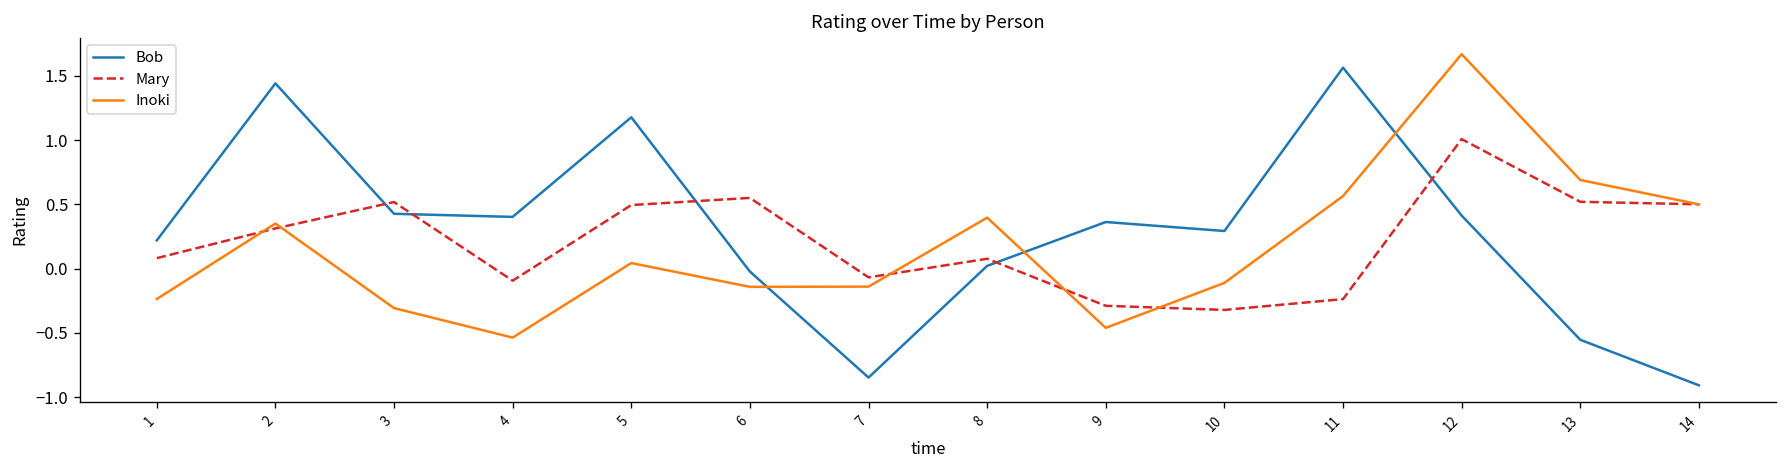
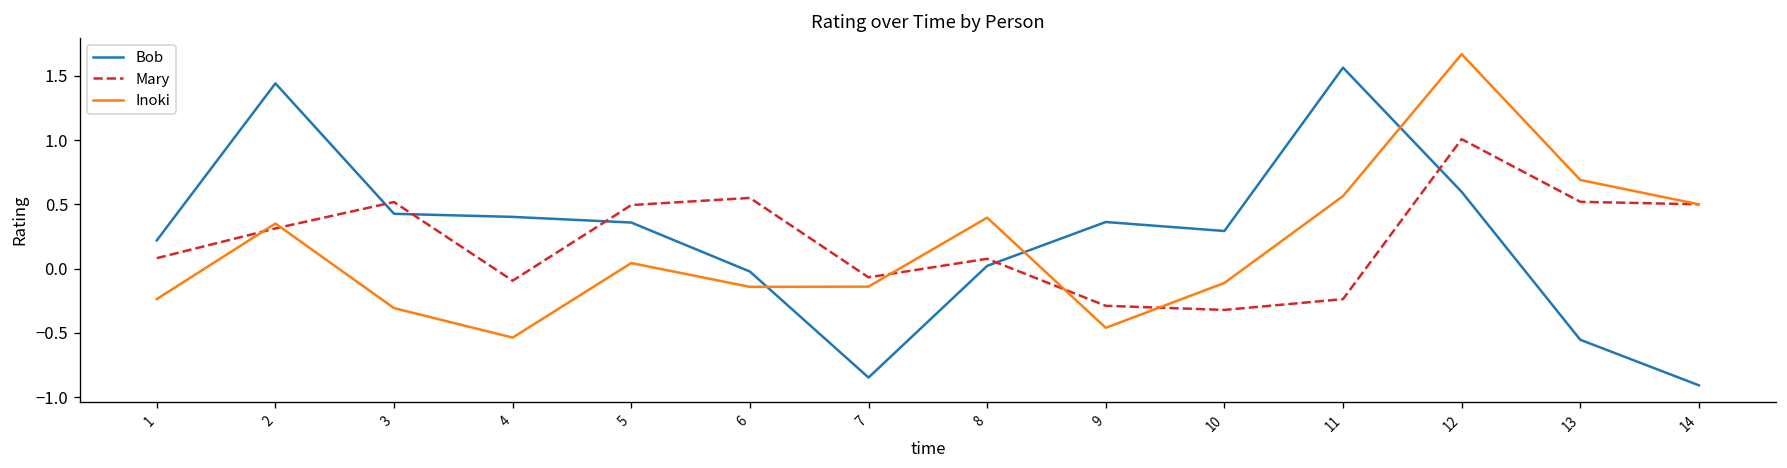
Bob, 5: 1.18 -> 0.36
Bob, 12: 0.41 -> 0.60
